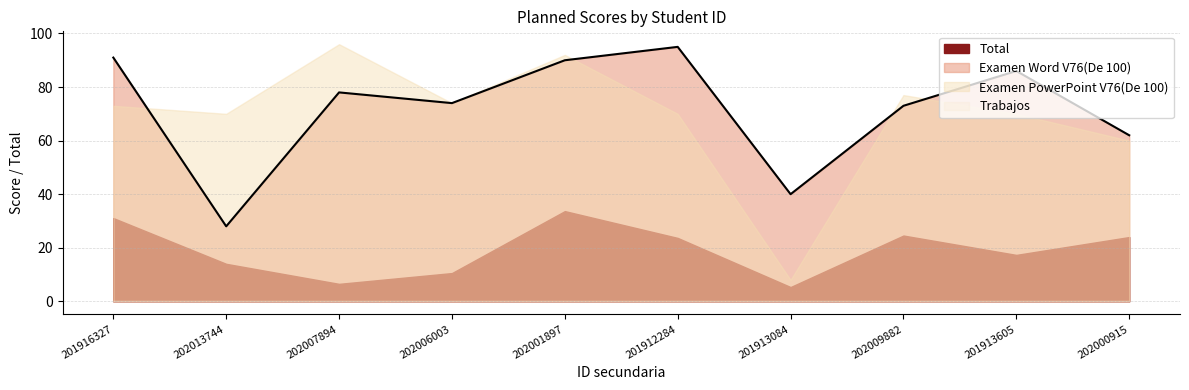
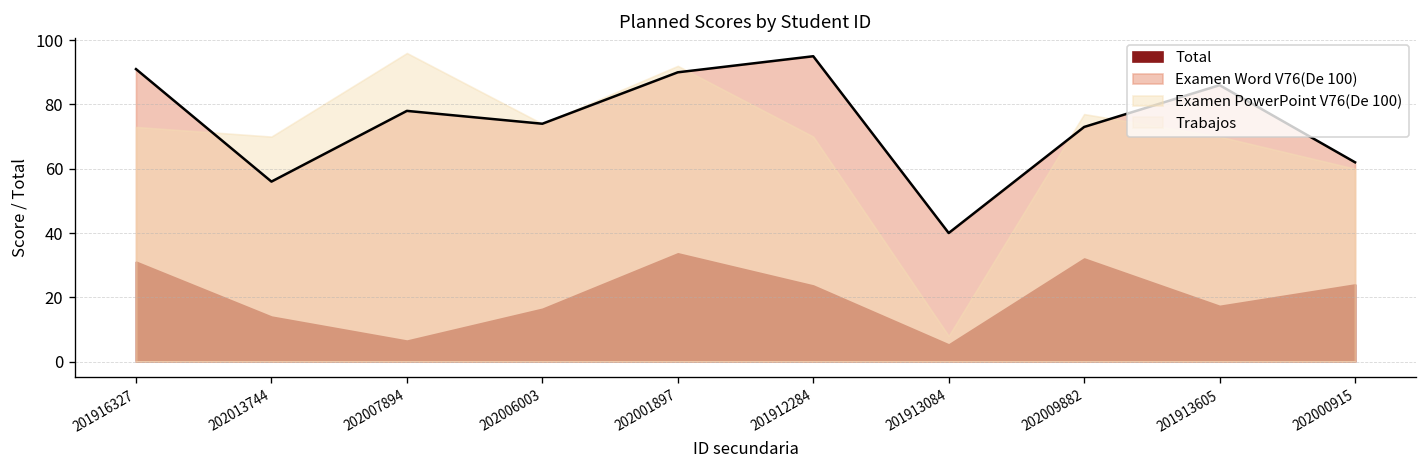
Examen Word V76(De 100), 202013744: 28 -> 56
Total, 202006003: 11 -> 16
Total, 202009882: 25 -> 32
